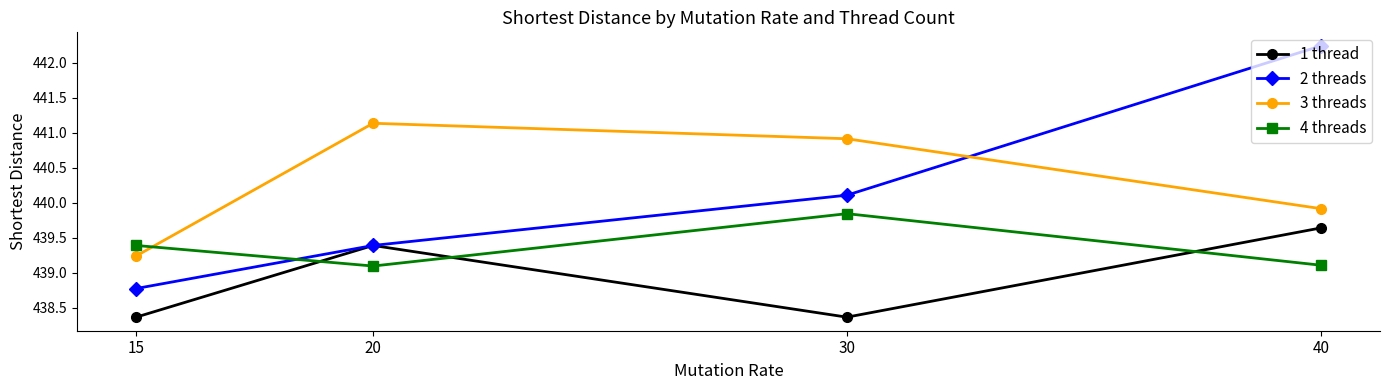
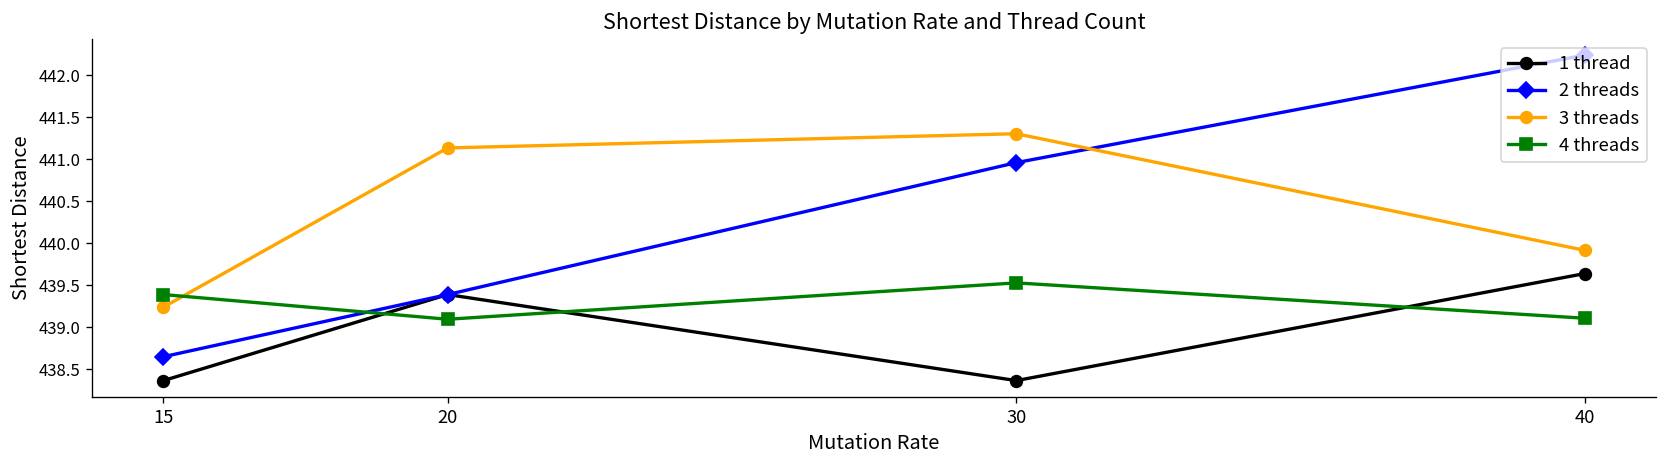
2 threads, 15: 438.8 -> 438.6
2 threads, 30: 440.1 -> 441.0
3 threads, 30: 440.9 -> 441.3
4 threads, 30: 439.8 -> 439.5
